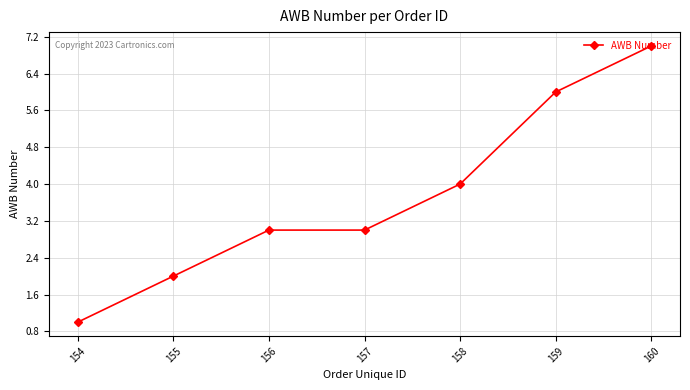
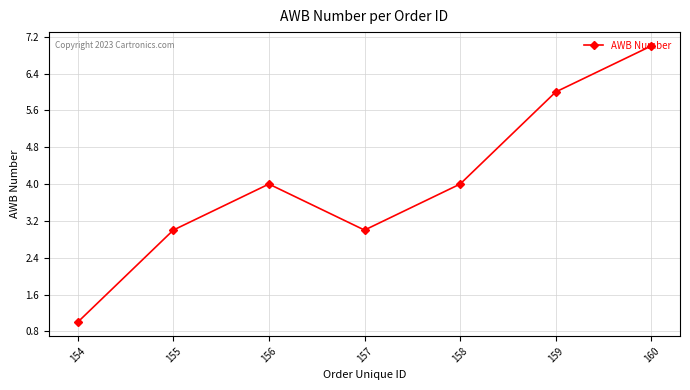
155: 2 -> 3
156: 3 -> 4
